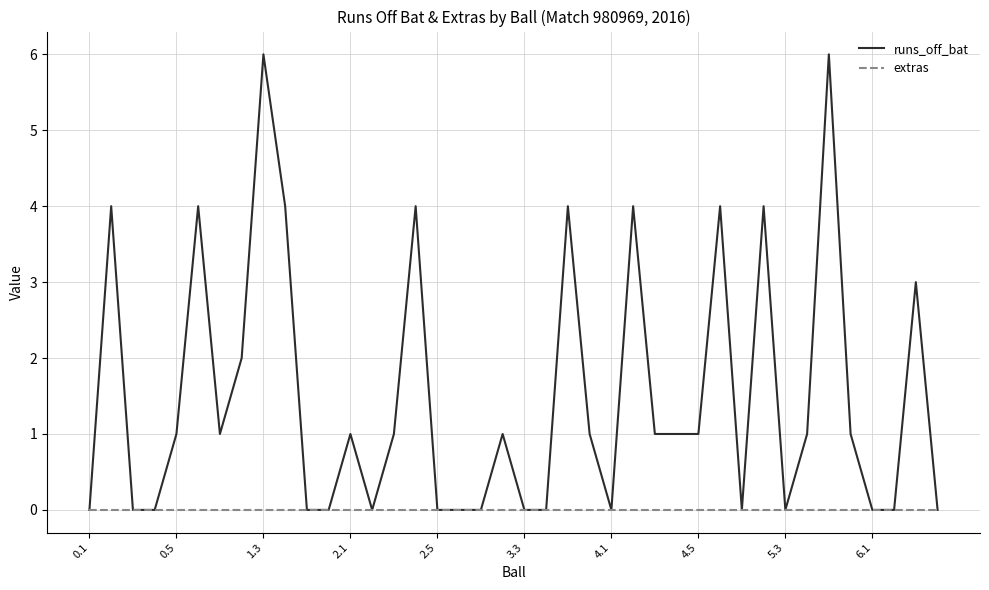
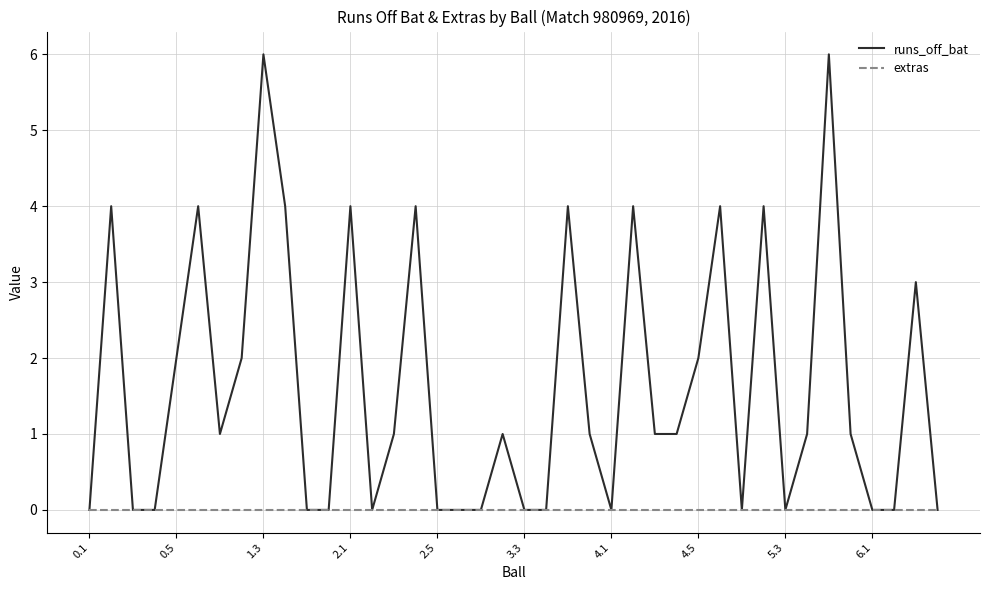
runs_off_bat, 0.5: 1 -> 2
runs_off_bat, 2.1: 1 -> 4
runs_off_bat, 4.5: 1 -> 2
